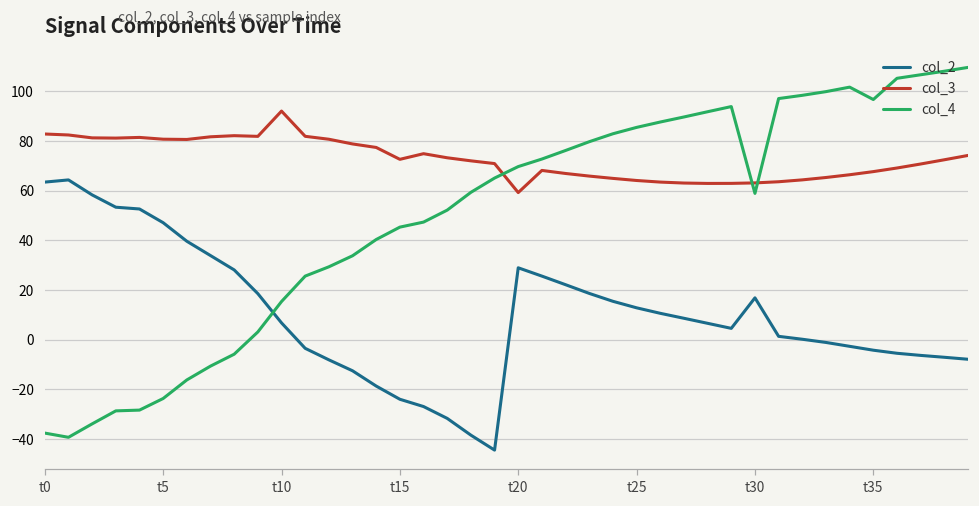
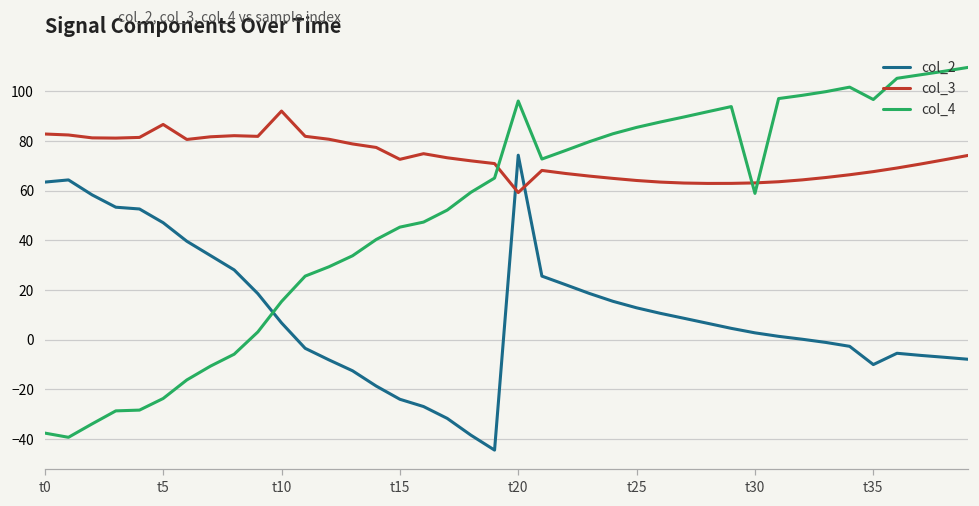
col_3, t5: 81 -> 87
col_2, t20: 29 -> 74
col_4, t20: 70 -> 96
col_2, t30: 17 -> 3
col_2, t35: -4 -> -10
